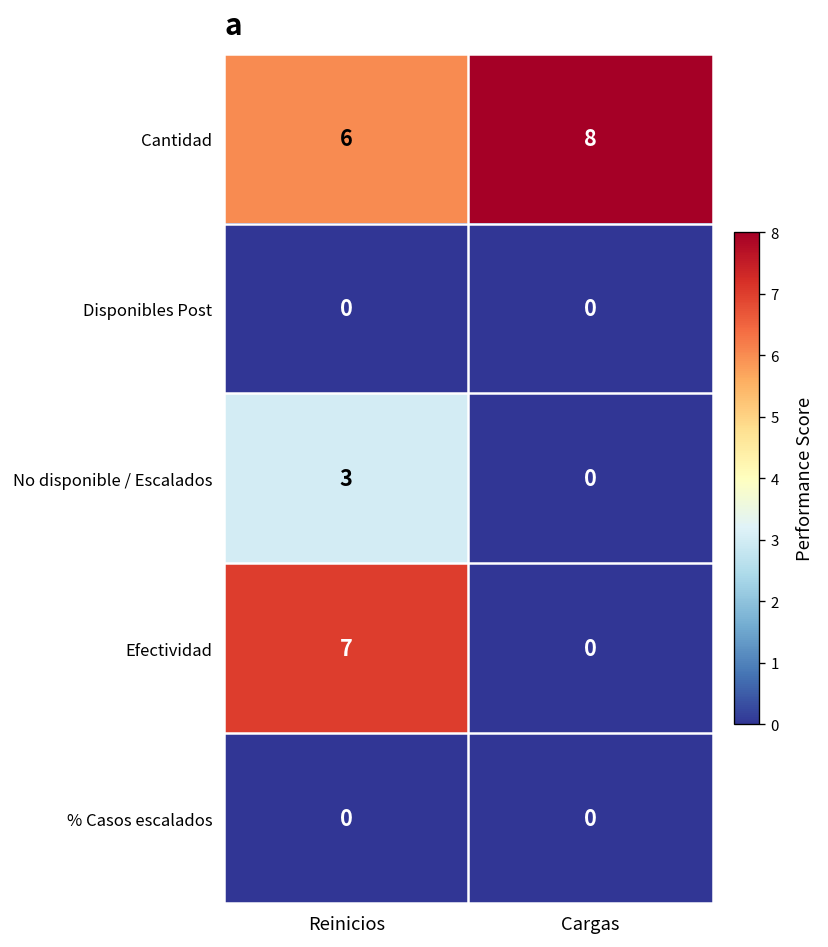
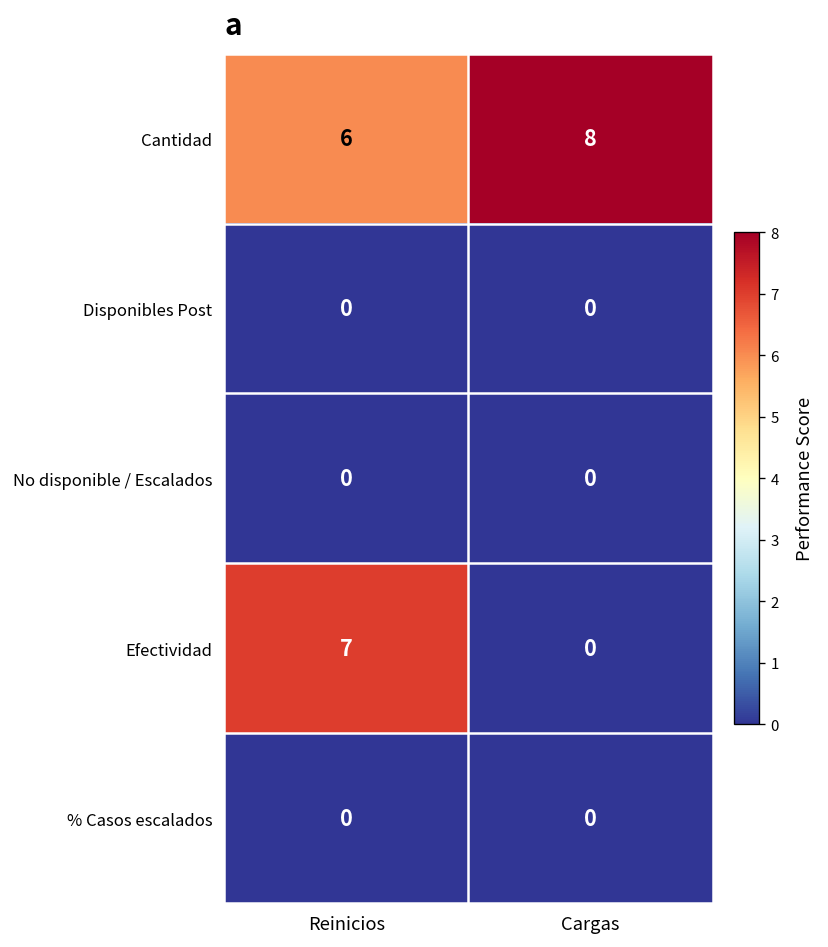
No disponible / Escalados, Reinicios: 3 -> 0
